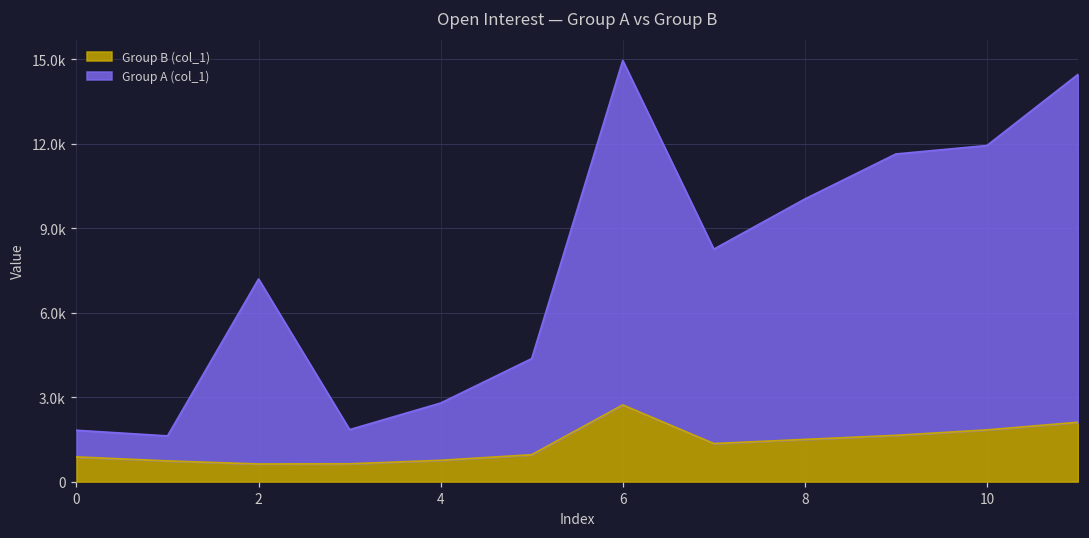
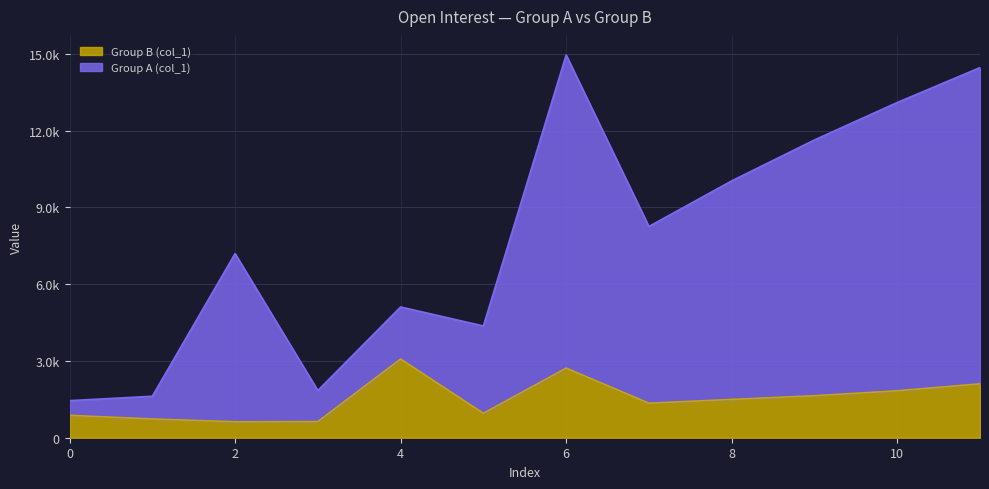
Group A (col_1), 0: 900 -> 600
Group B (col_1), 4: 800 -> 3100
Group A (col_1), 10: 10100 -> 11300
